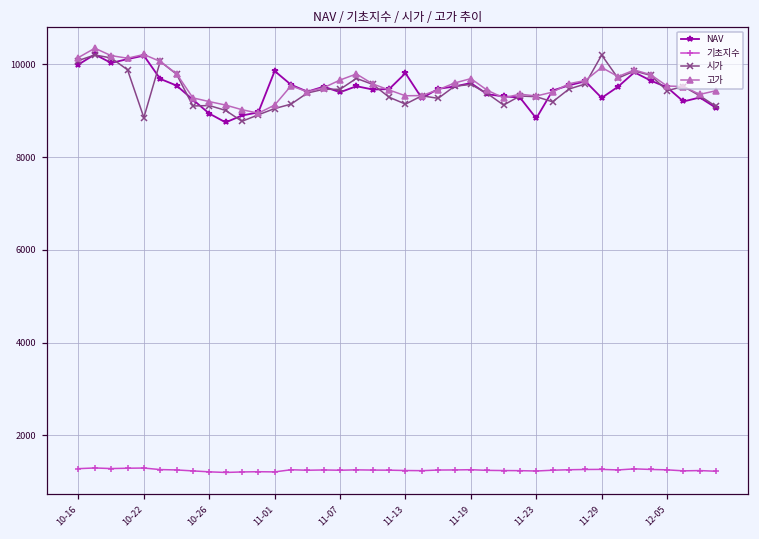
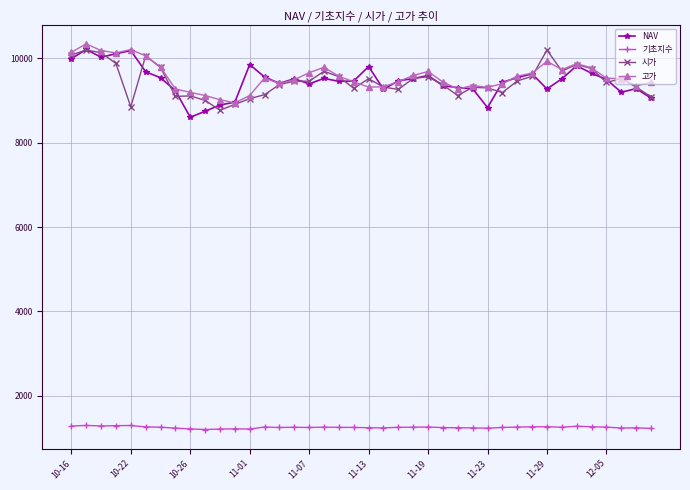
NAV, 10-26: 8900 -> 8600
시가, 11-13: 9100 -> 9500
